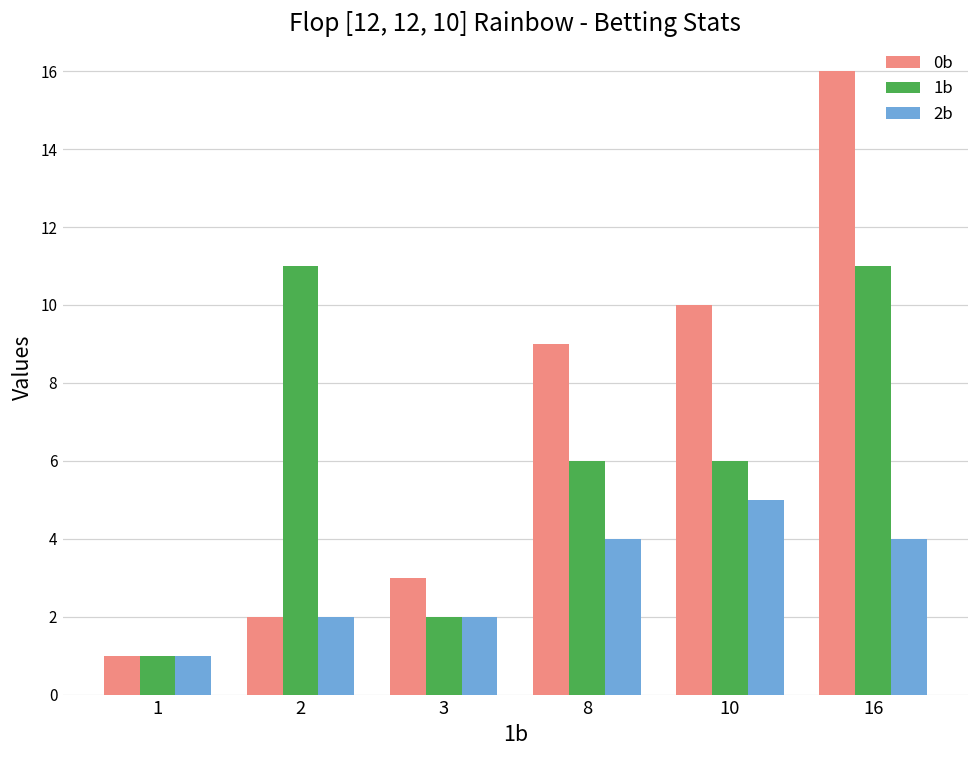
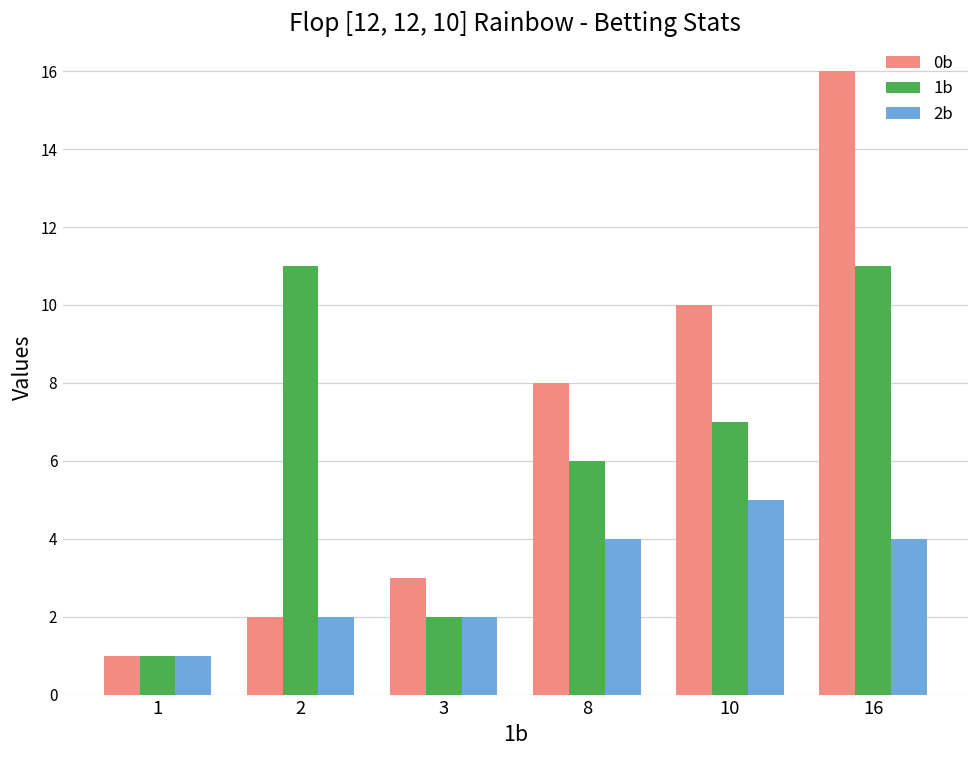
0b, 8: 9 -> 8
1b, 10: 6 -> 7
